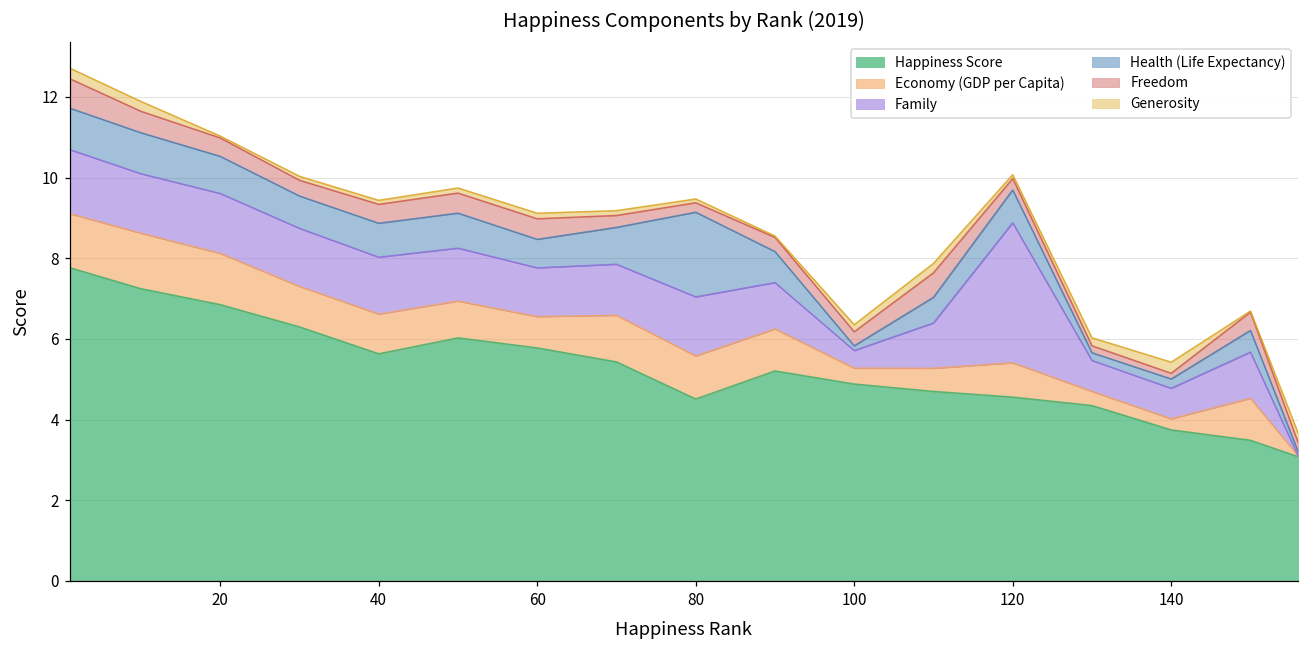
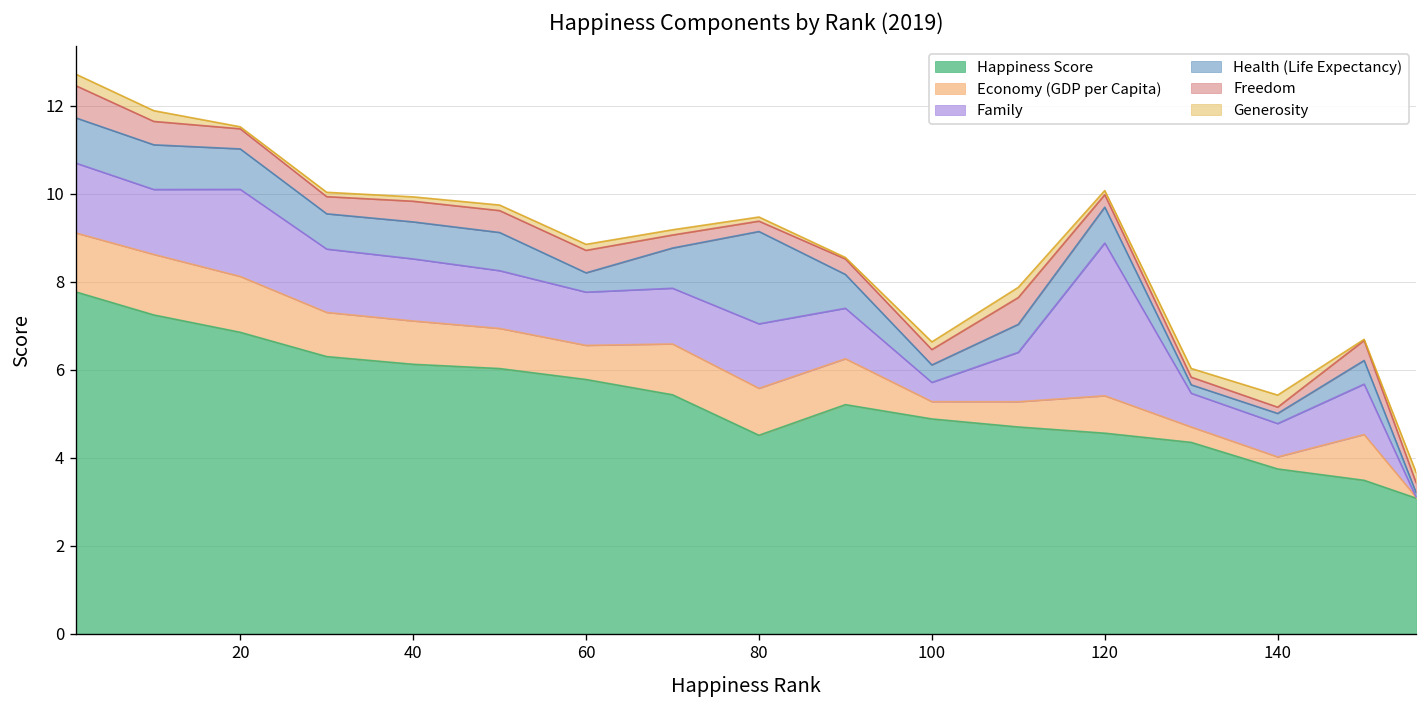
Family, 20: 1.5 -> 2.0
Happiness Score, 40: 5.6 -> 6.1
Health (Life Expectancy), 60: 0.7 -> 0.4
Health (Life Expectancy), 100: 0.1 -> 0.4
